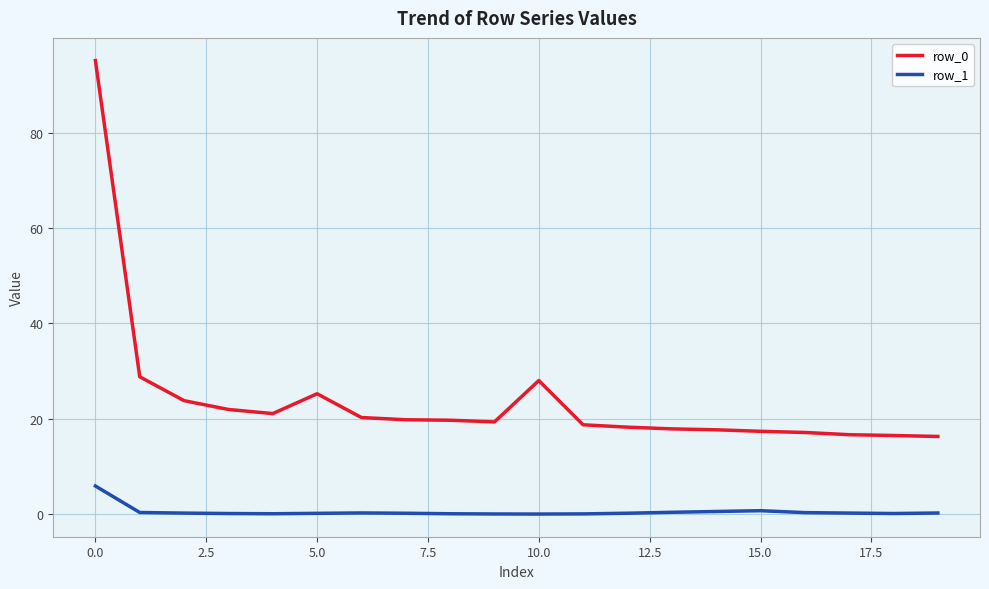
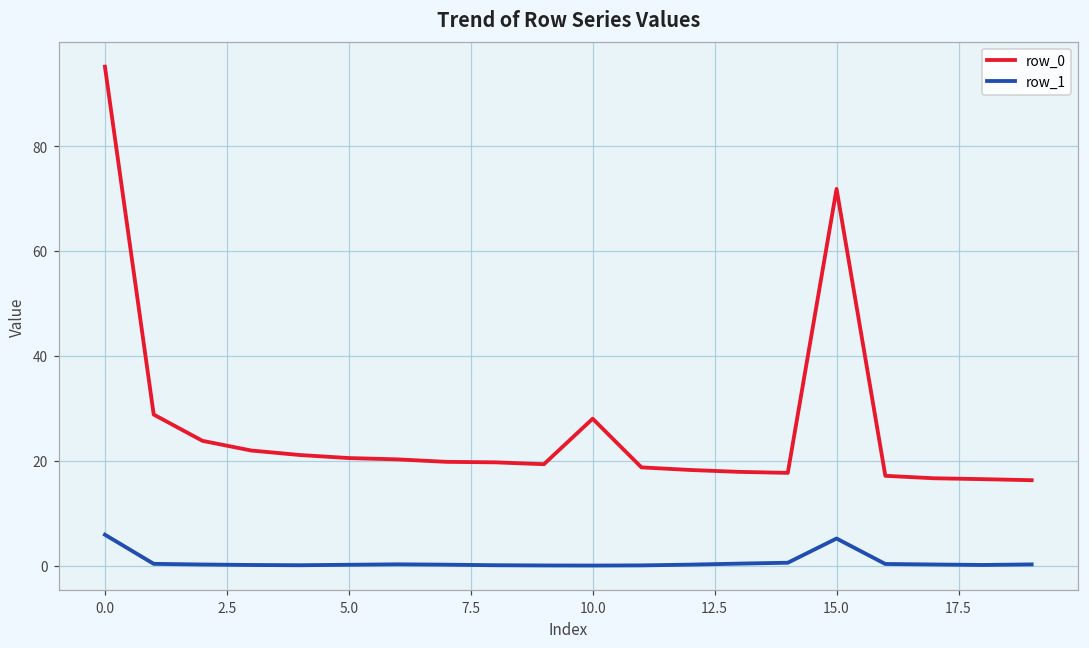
row_0, 5.0: 25 -> 21
row_0, 15.0: 17 -> 72
row_1, 15.0: 1 -> 5
